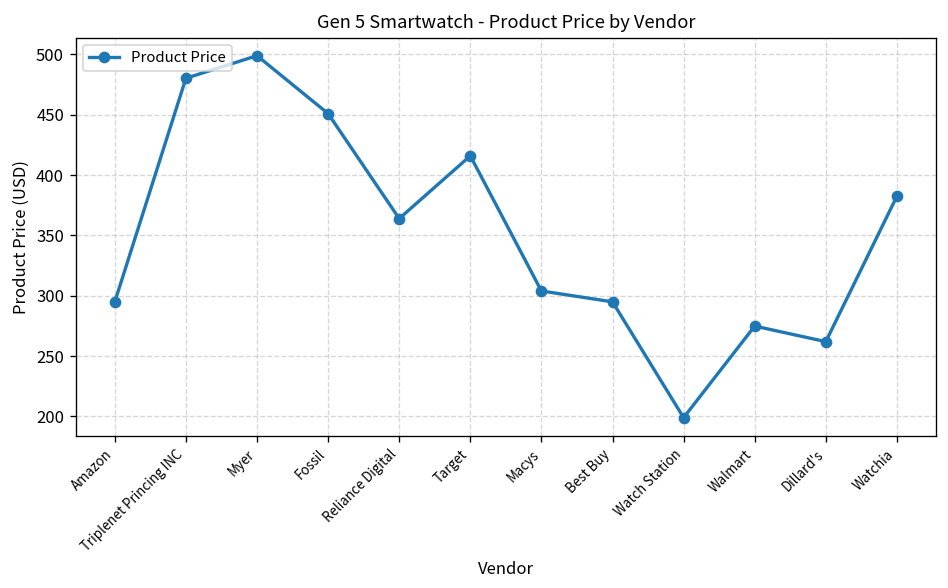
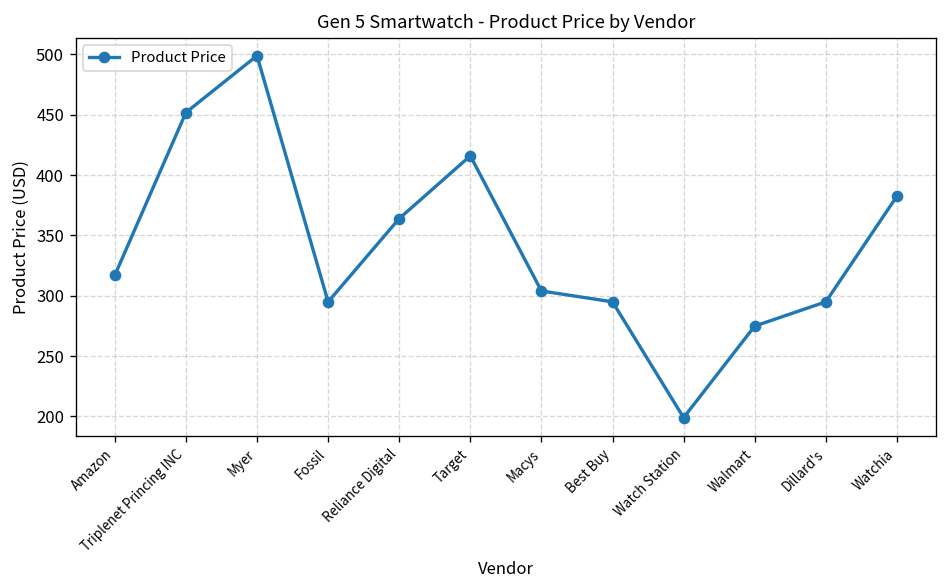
Amazon: 295 -> 317
Triplenet Princing INC: 480 -> 452
Fossil: 451 -> 295
Dillard's: 262 -> 295
